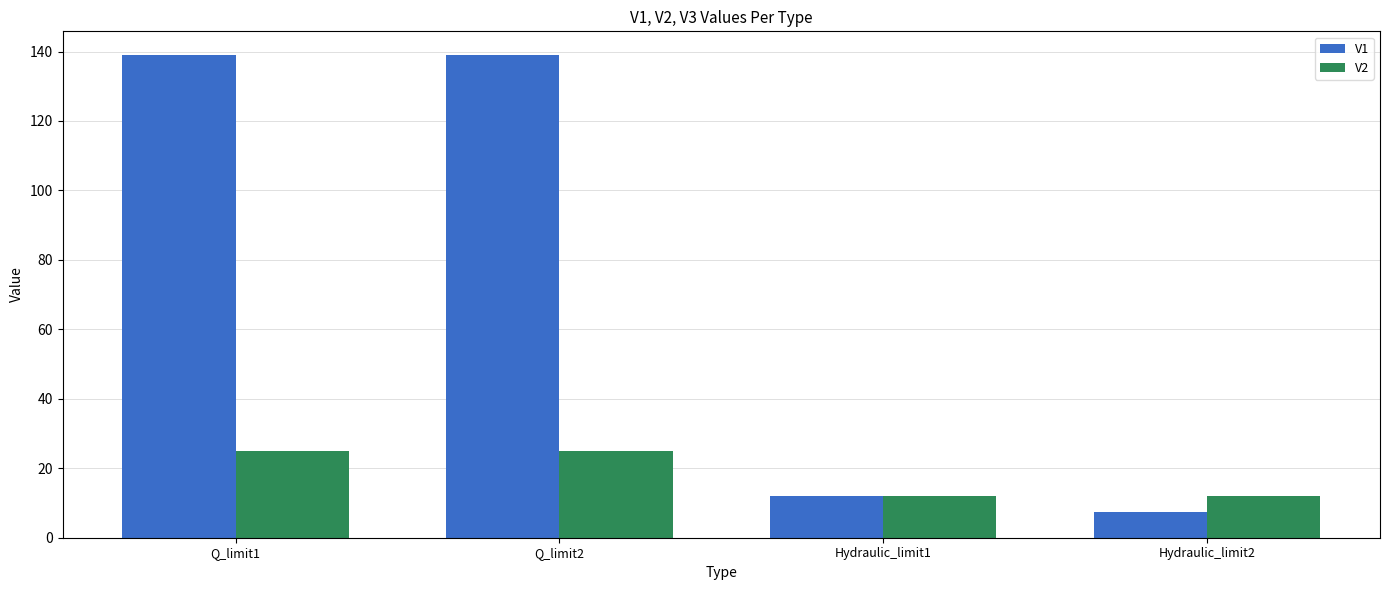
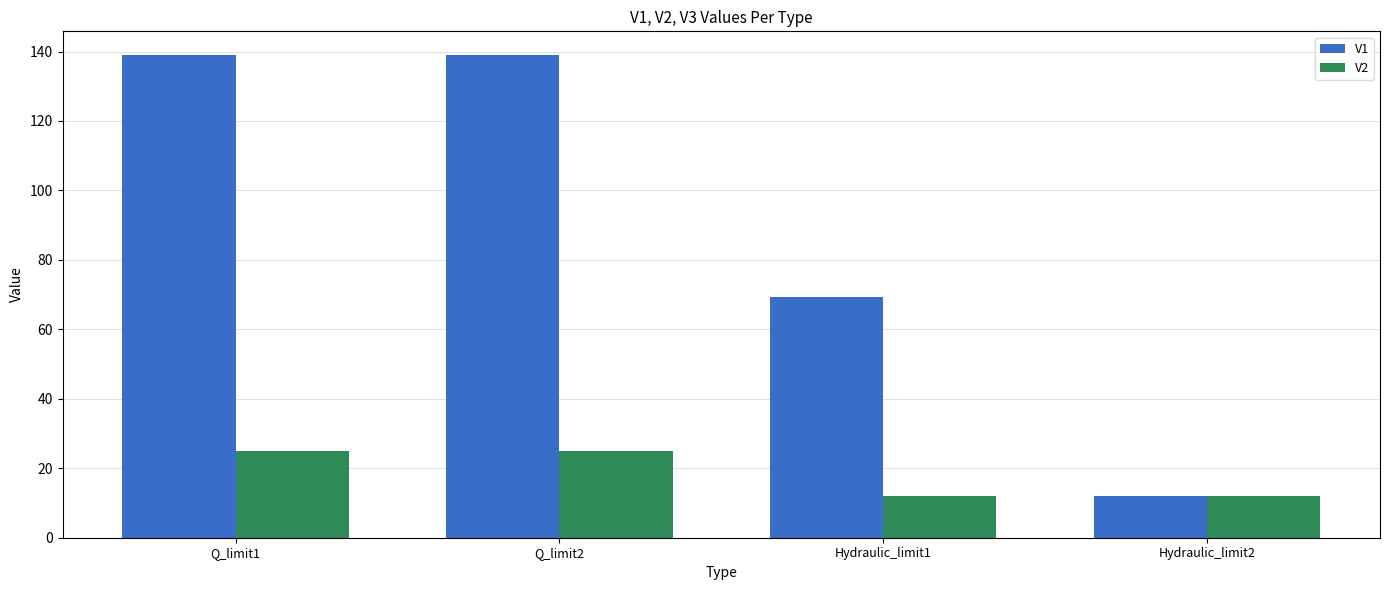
V1, Hydraulic_limit1: 12 -> 69
V1, Hydraulic_limit2: 8 -> 12
